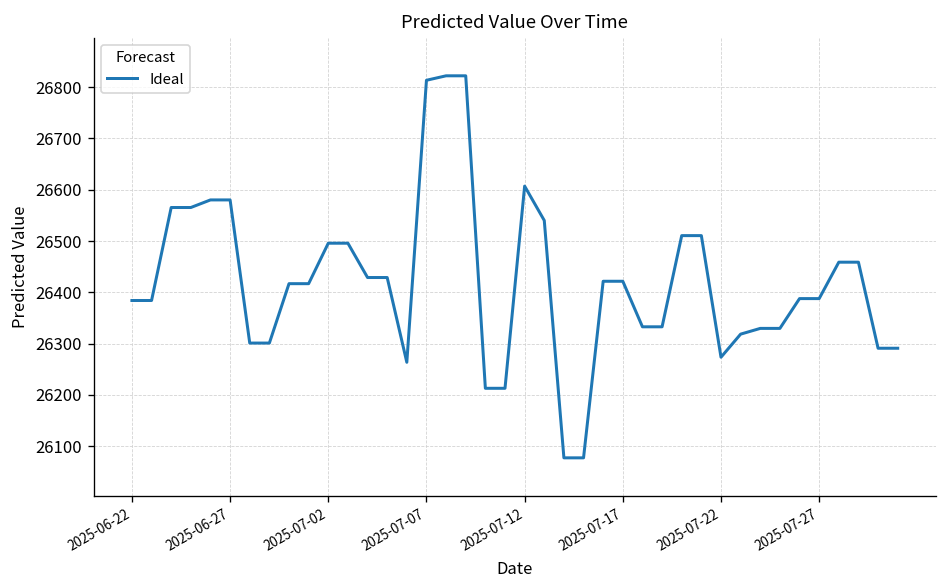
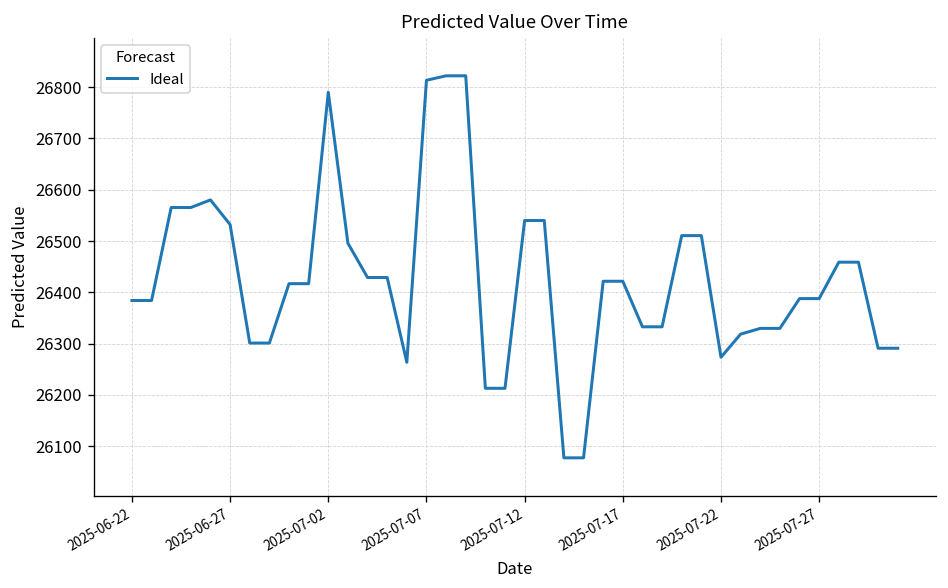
2025-06-27: 26580 -> 26530
2025-07-02: 26500 -> 26790
2025-07-12: 26610 -> 26540
